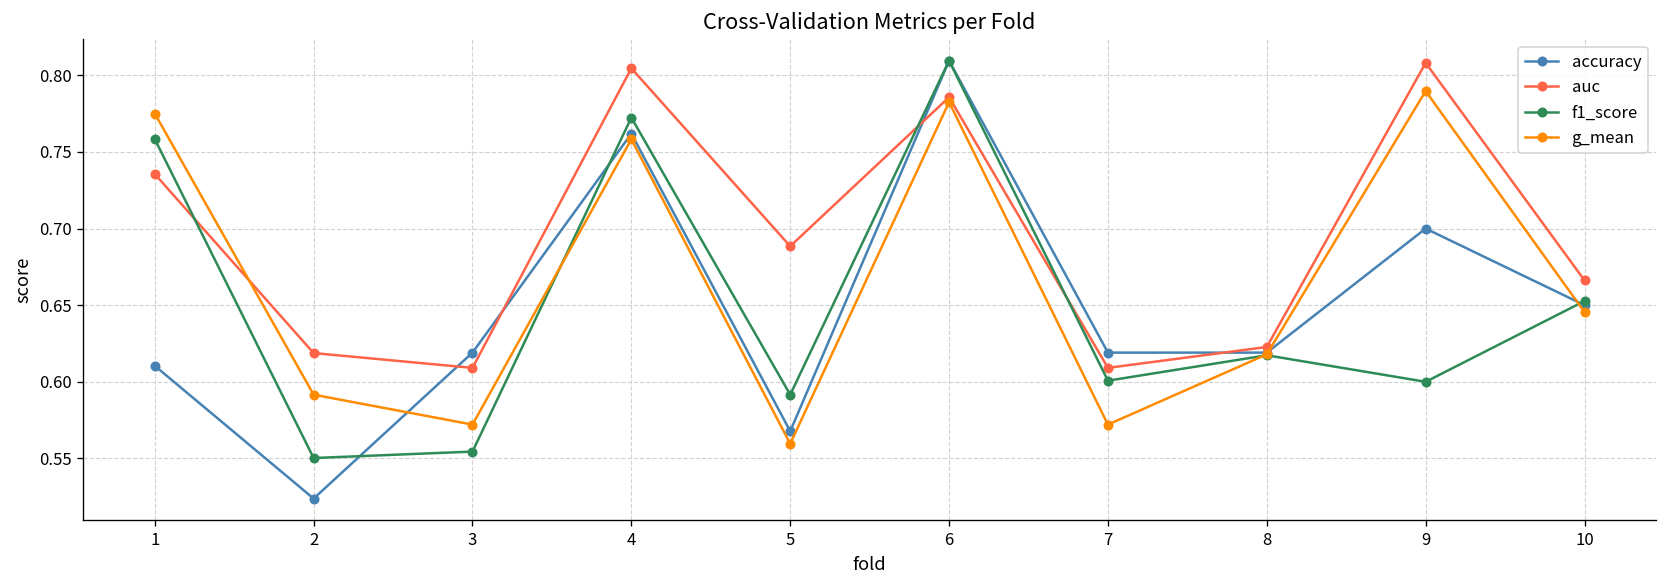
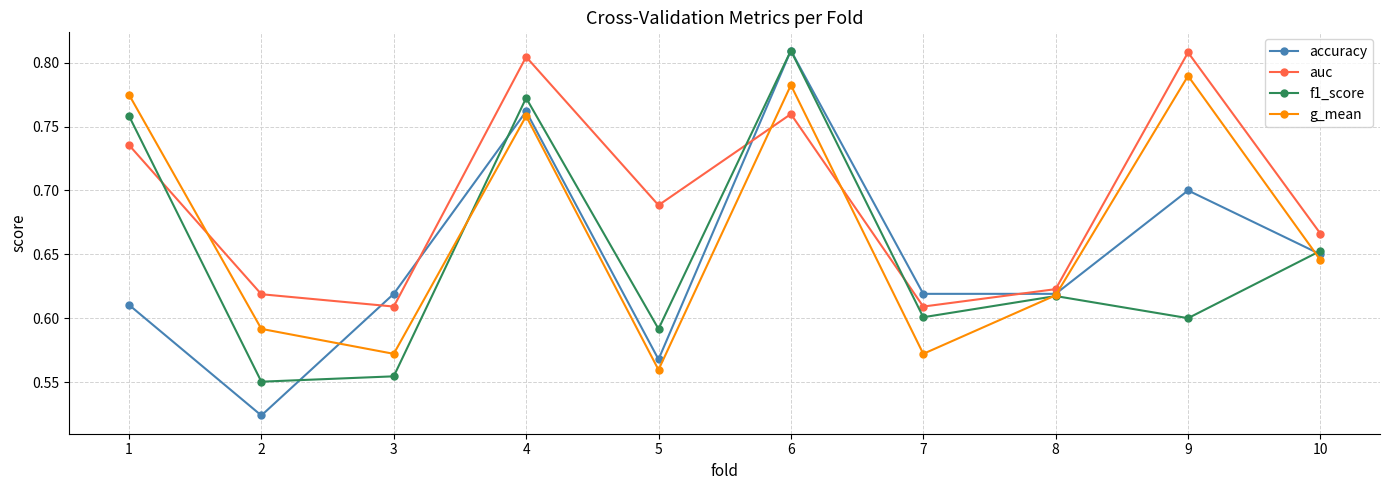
auc, 6: 0.786 -> 0.760
